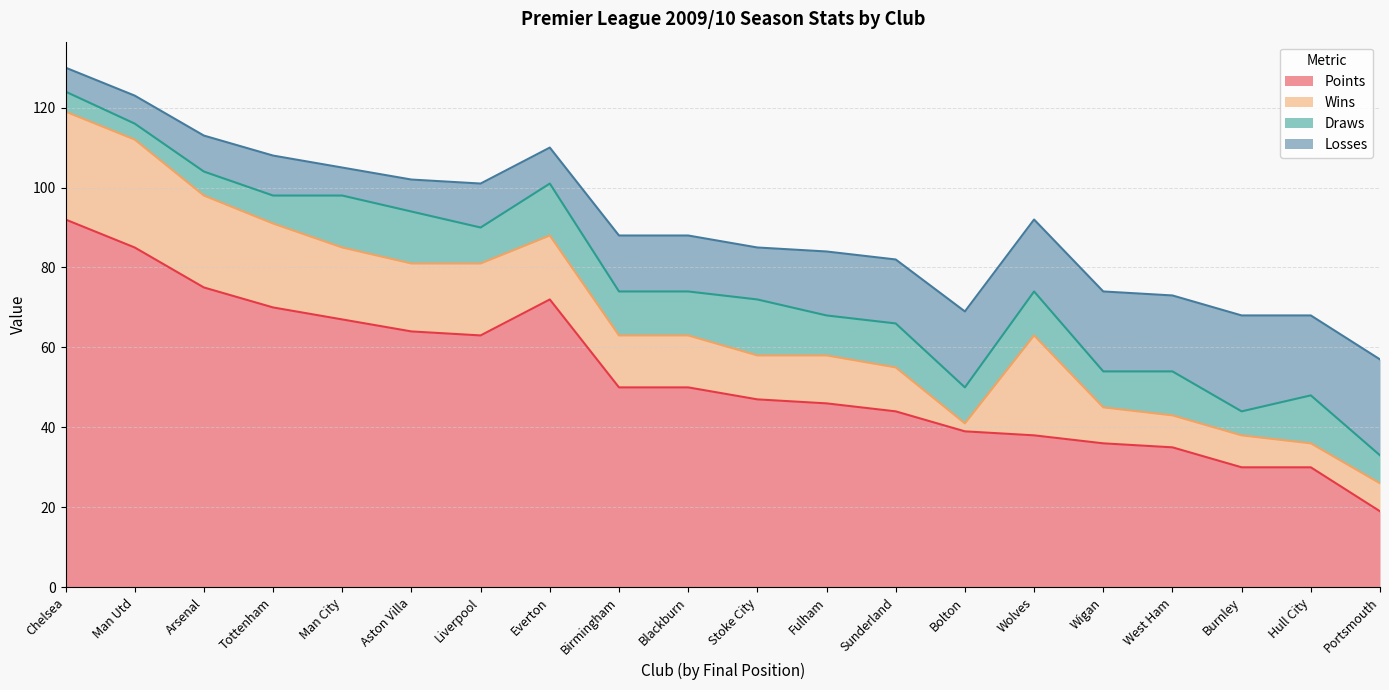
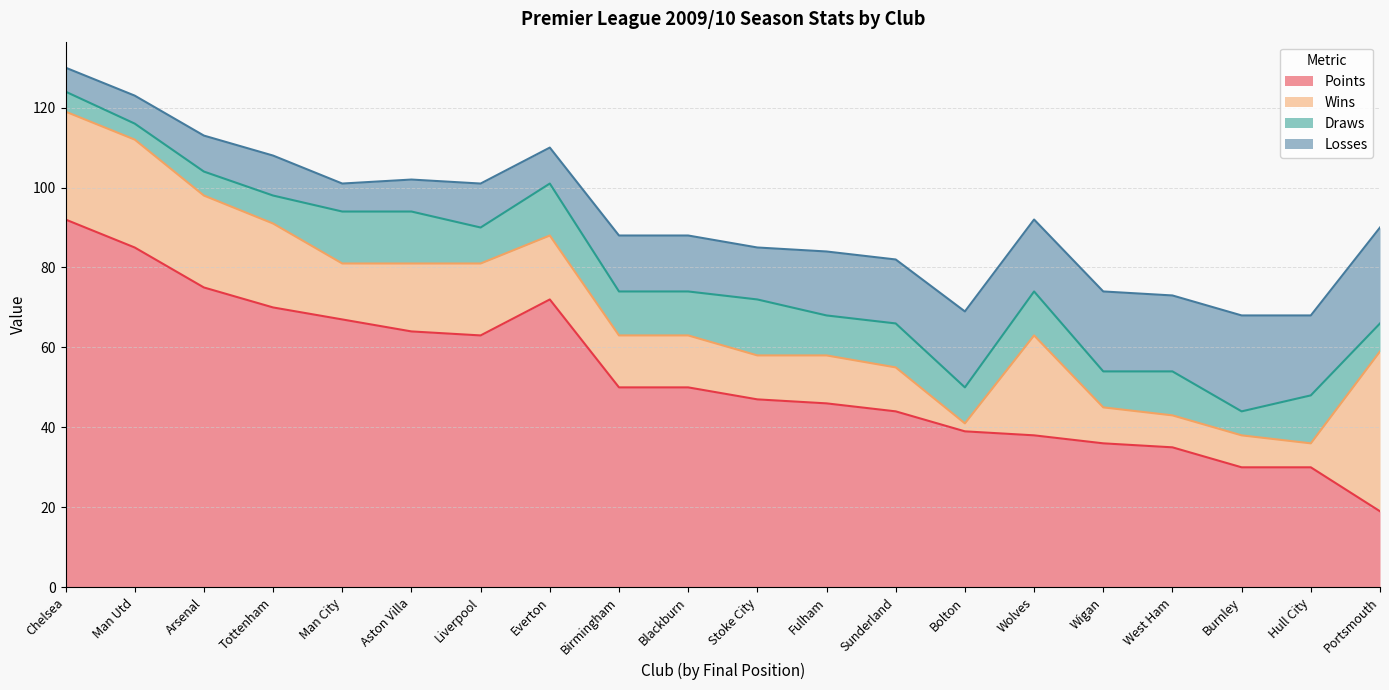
Wins, Man City: 18 -> 14
Wins, Portsmouth: 7 -> 40
